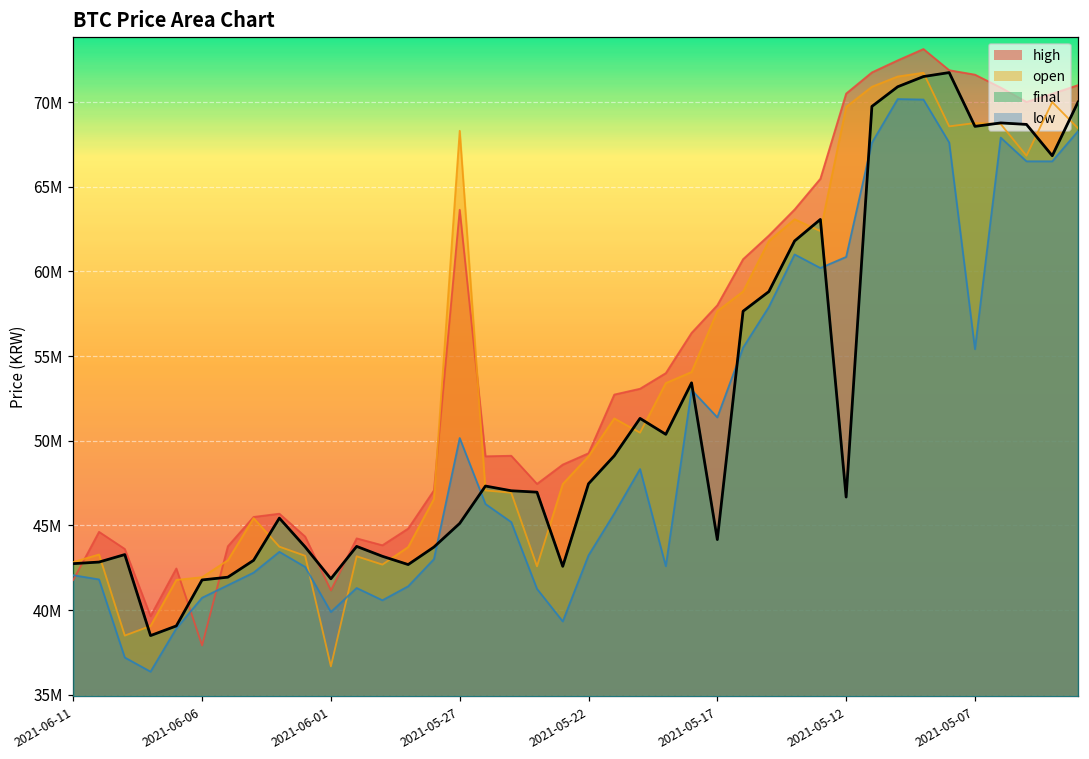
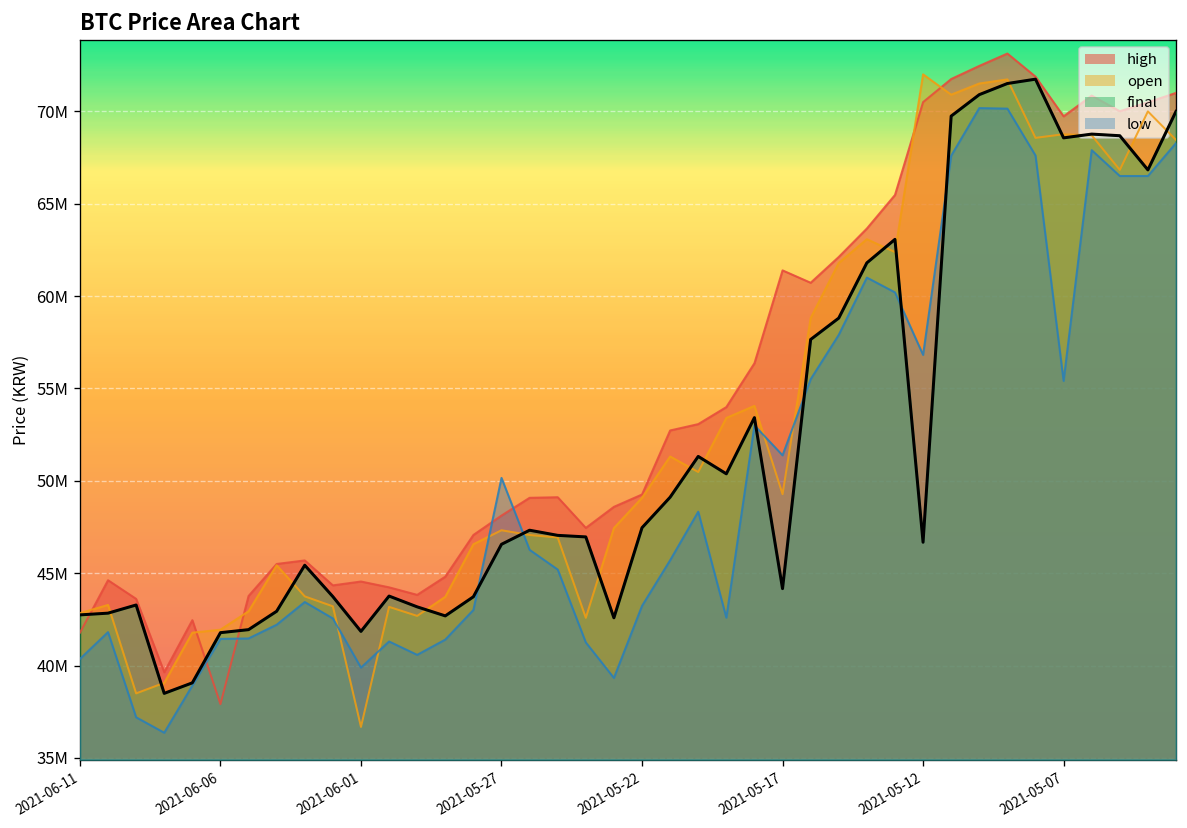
low, 2021-06-11: 42100000 -> 40400000
low, 2021-06-06: 40700000 -> 41400000
high, 2021-06-01: 41200000 -> 44600000
high, 2021-05-27: 63600000 -> 48100000
open, 2021-05-27: 68300000 -> 47300000
final, 2021-05-27: 45100000 -> 46600000
high, 2021-05-17: 58000000 -> 61400000
open, 2021-05-17: 57700000 -> 49300000
open, 2021-05-12: 69700000 -> 72000000
low, 2021-05-12: 60900000 -> 56800000
high, 2021-05-07: 71600000 -> 69700000
